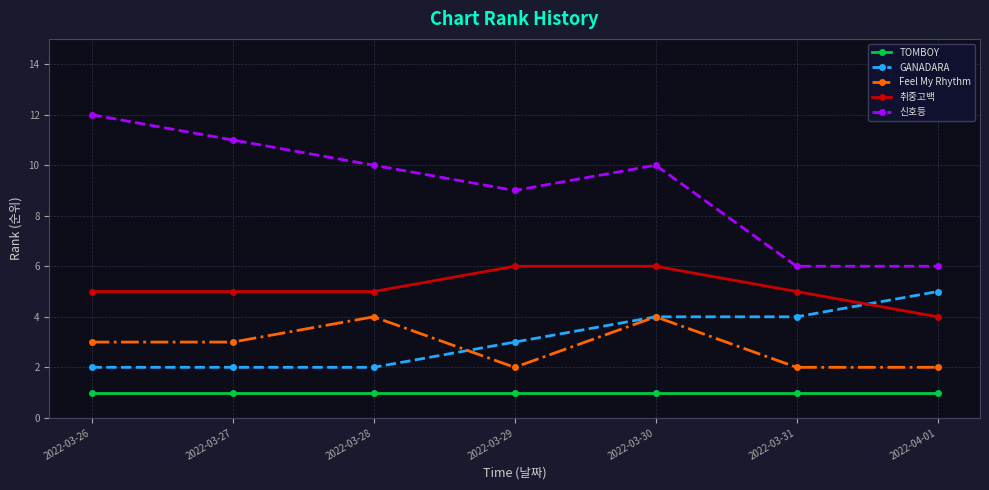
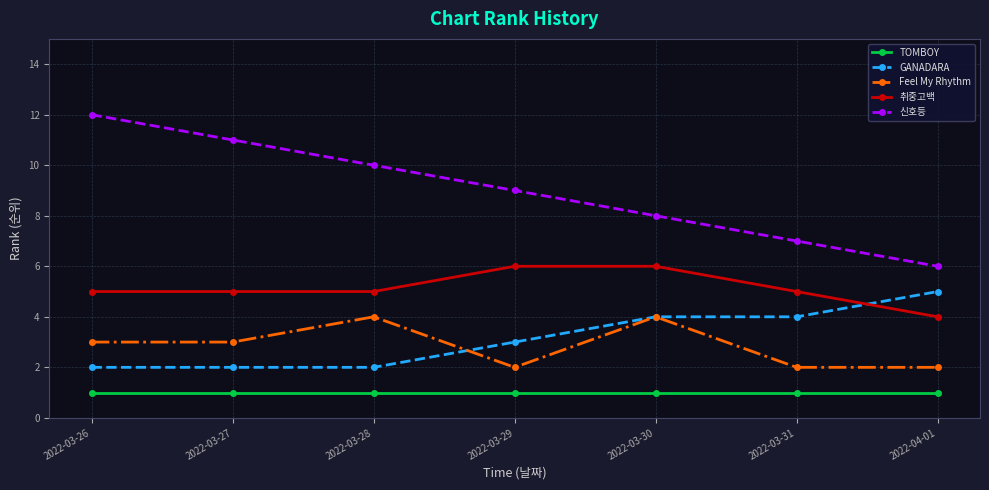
신호등, 2022-03-30: 10 -> 8
신호등, 2022-03-31: 6 -> 7
